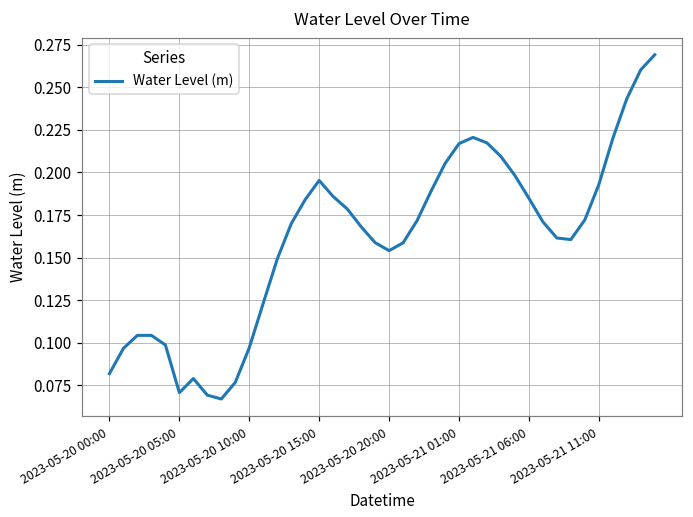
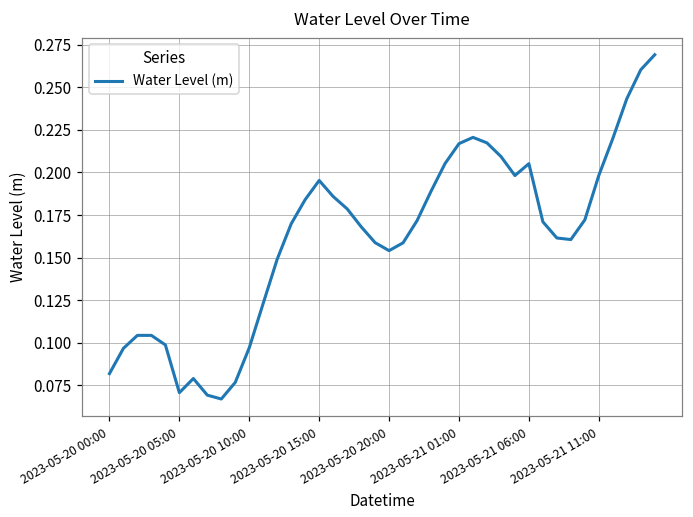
2023-05-21 06:00: 0.185 -> 0.205
2023-05-21 11:00: 0.193 -> 0.198
